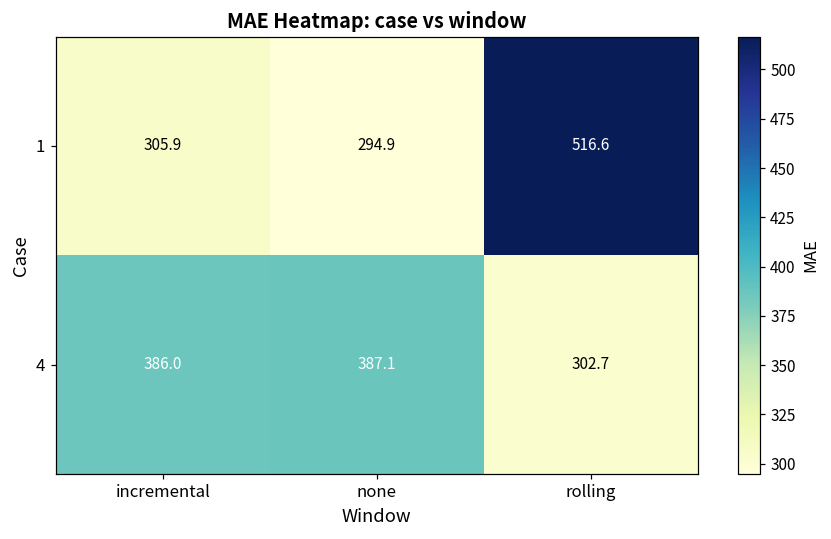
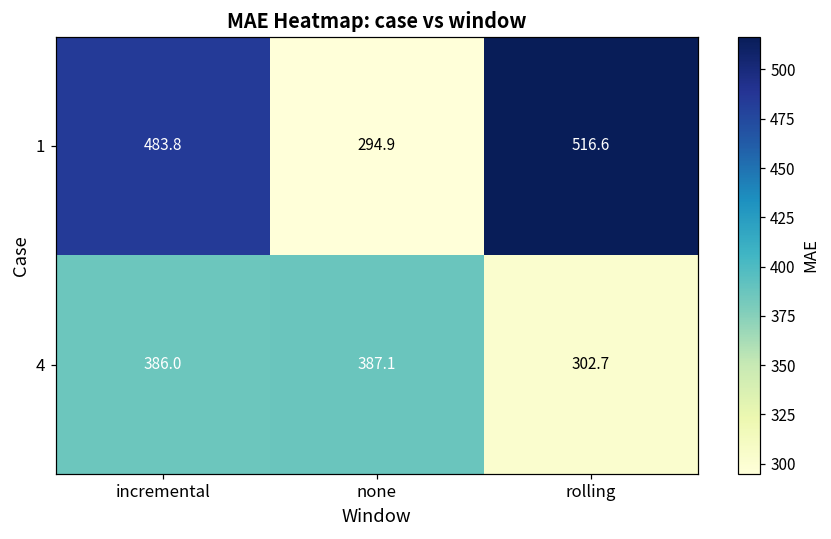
1, incremental: 305.9 -> 483.8
